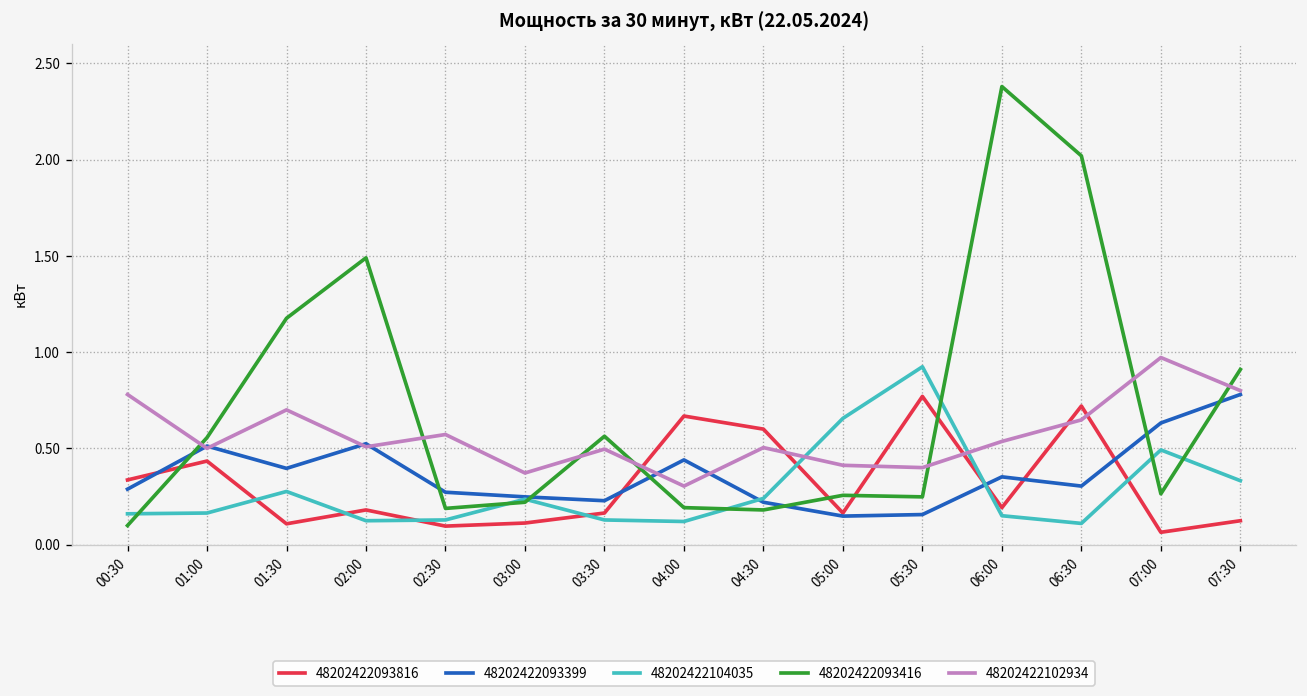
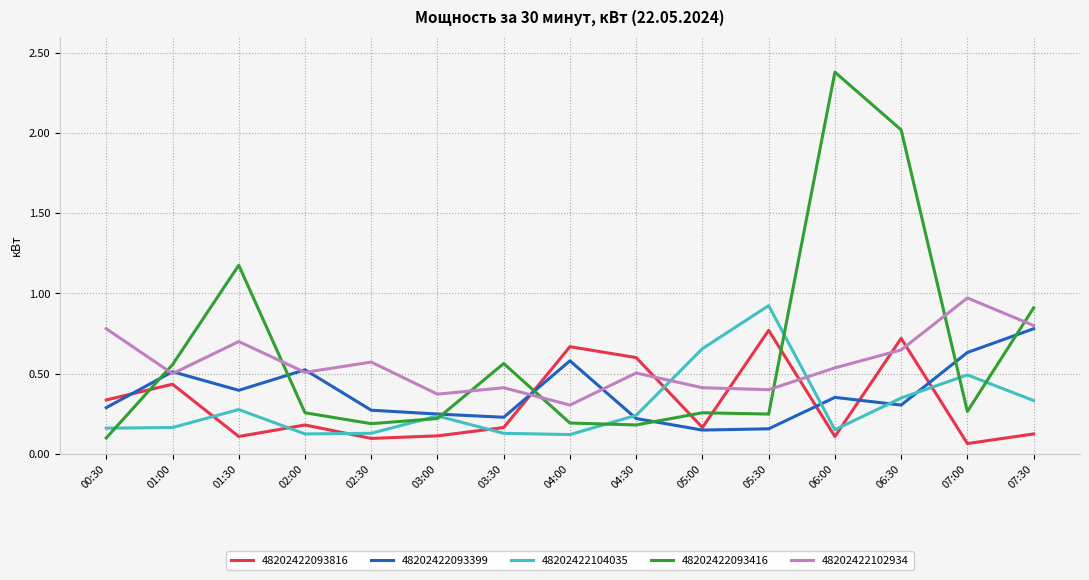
48202422093416, 02:00: 1.49 -> 0.26
48202422102934, 03:30: 0.50 -> 0.41
48202422093399, 04:00: 0.44 -> 0.58
48202422093816, 06:00: 0.19 -> 0.11
48202422104035, 06:30: 0.11 -> 0.35
